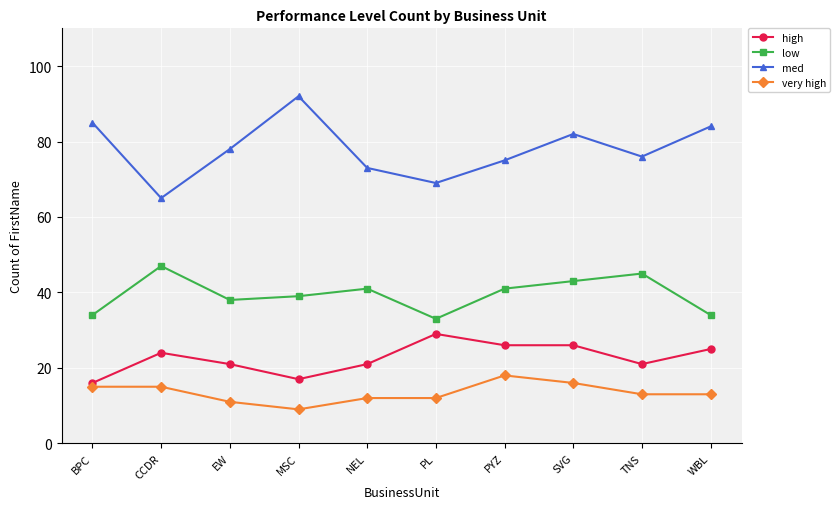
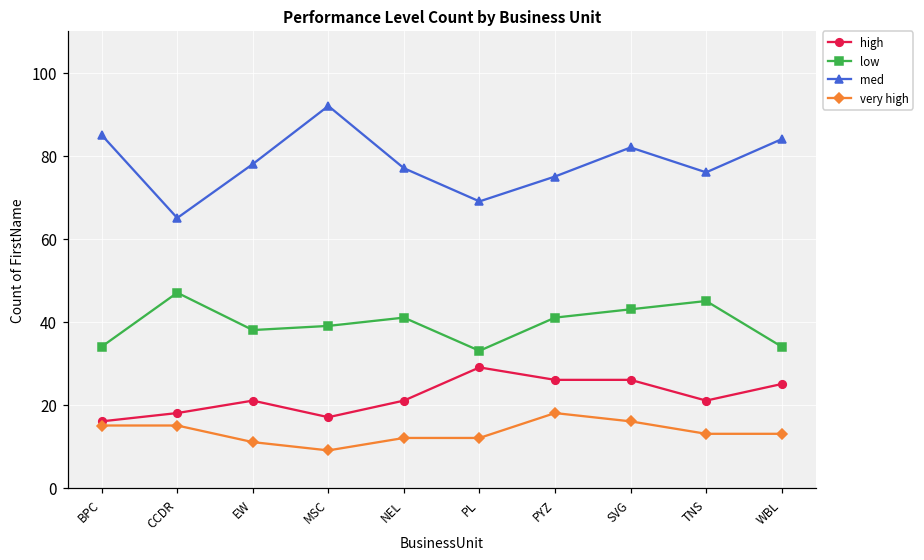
high, CCDR: 24 -> 18
med, NEL: 73 -> 77
